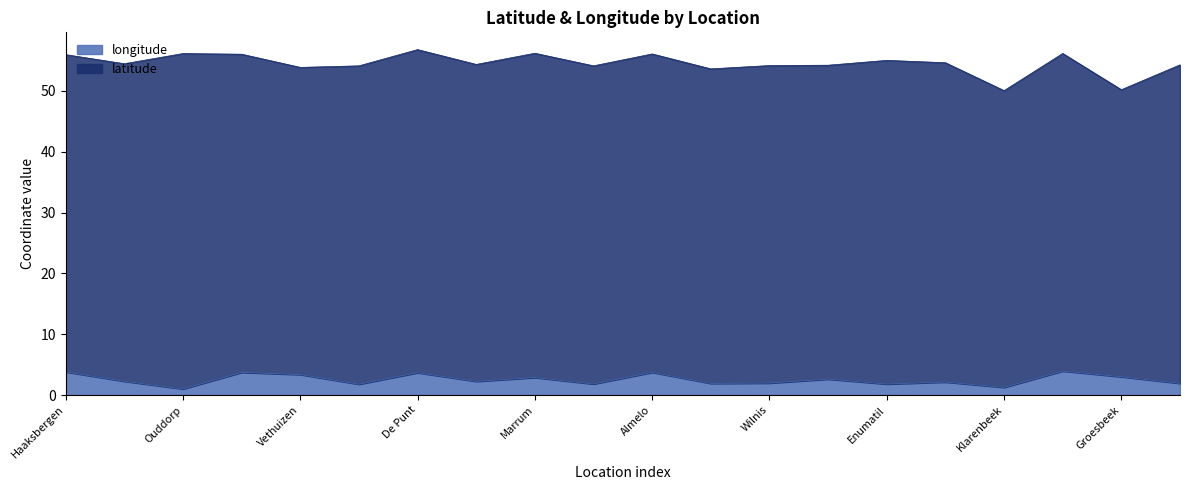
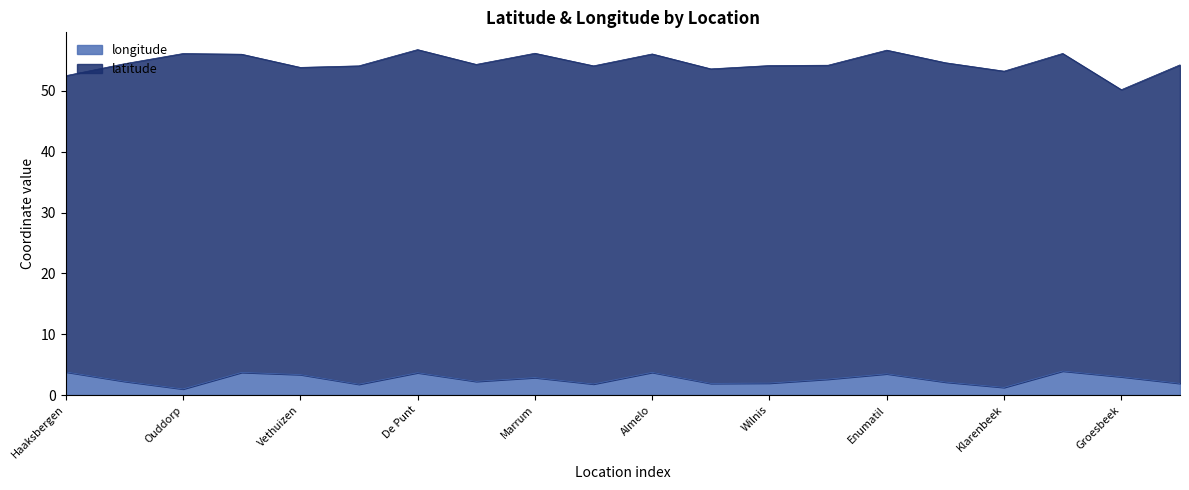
latitude, Haaksbergen: 52 -> 49
longitude, Enumatil: 2 -> 3
latitude, Klarenbeek: 49 -> 52
